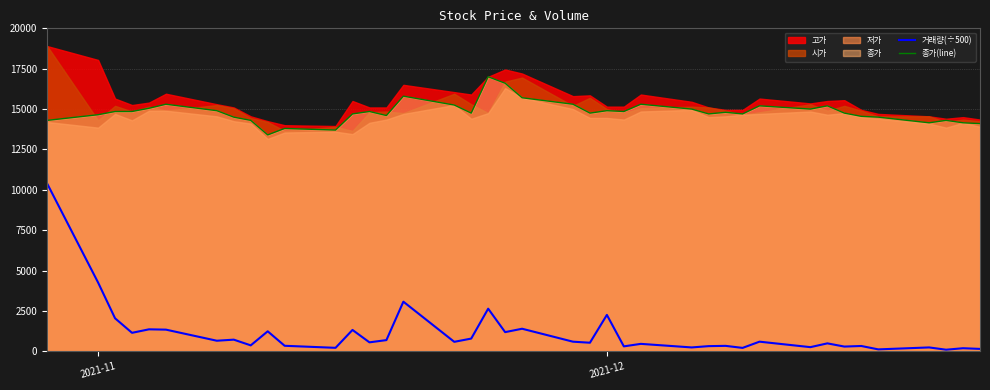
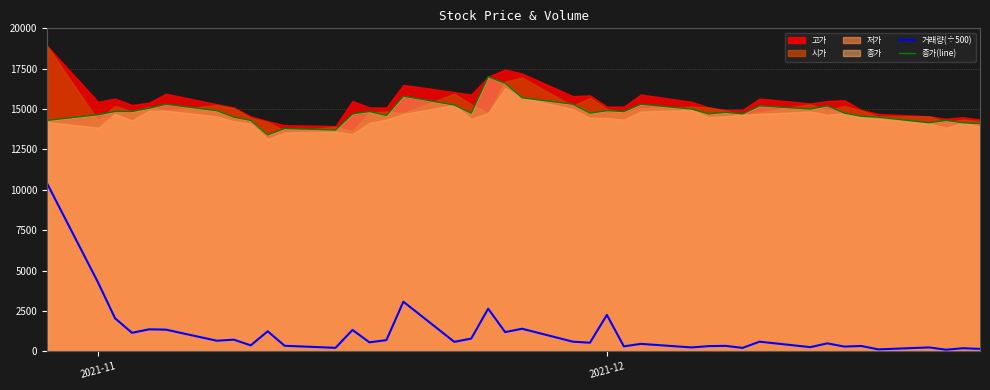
고가, 2021-11: 18000 -> 15500
